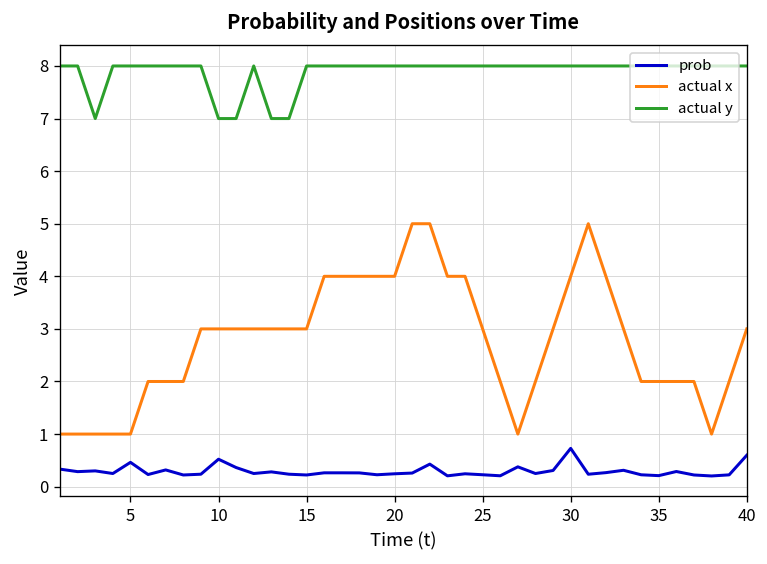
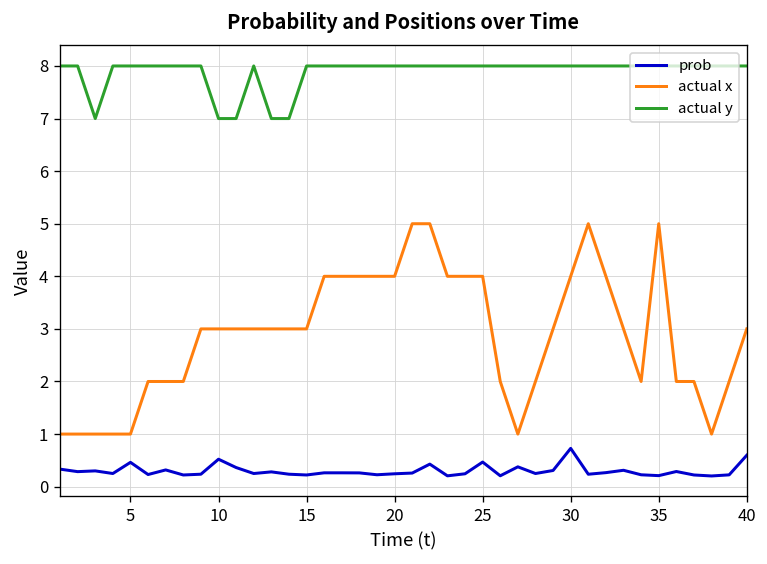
prob, 25: 0.2 -> 0.5
actual x, 25: 3 -> 4
actual x, 35: 2 -> 5
